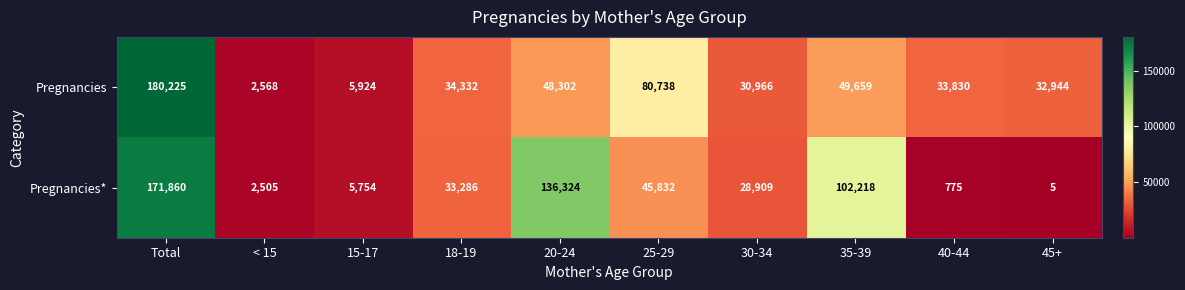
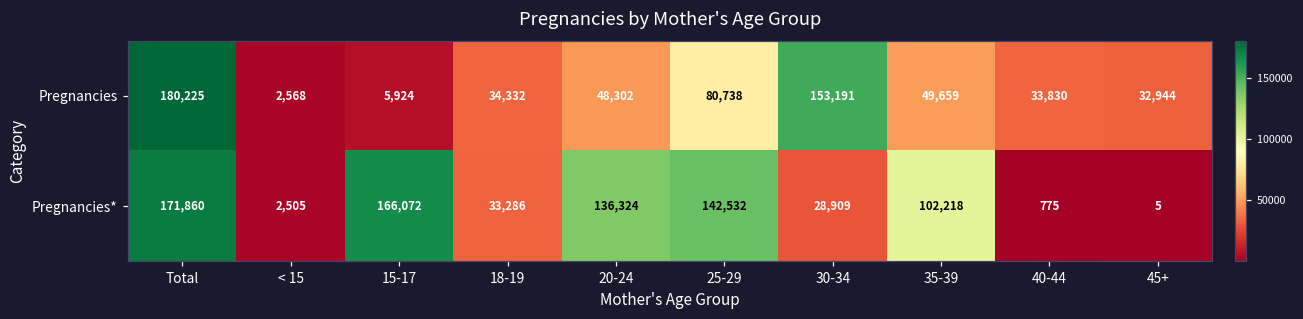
Pregnancies, 30-34: 30,966 -> 153,191
Pregnancies*, 15-17: 5,754 -> 166,072
Pregnancies*, 25-29: 45,832 -> 142,532
